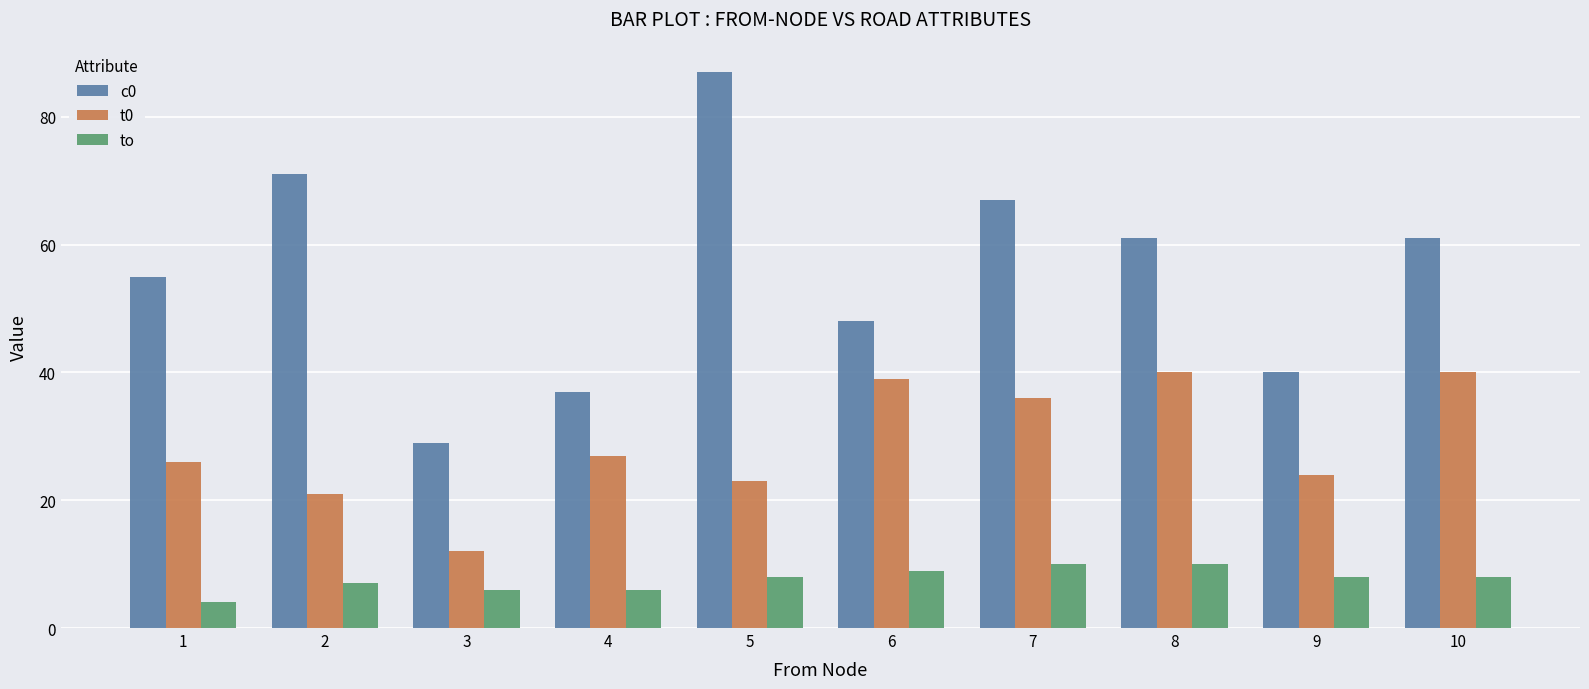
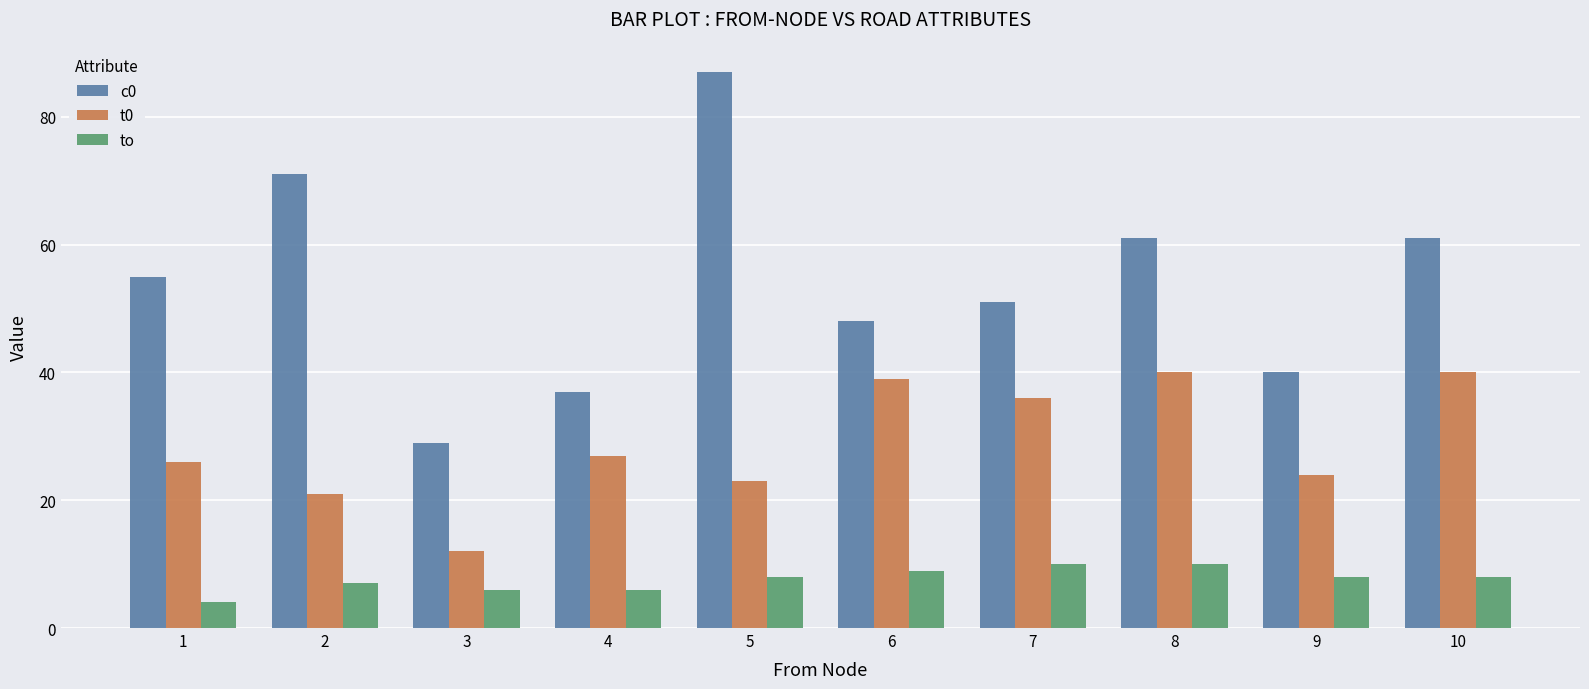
c0, 7: 67 -> 51
